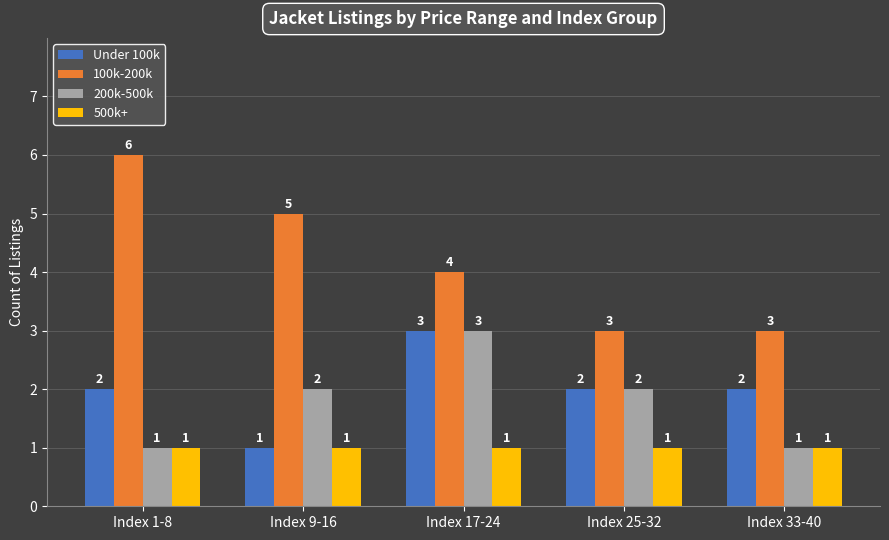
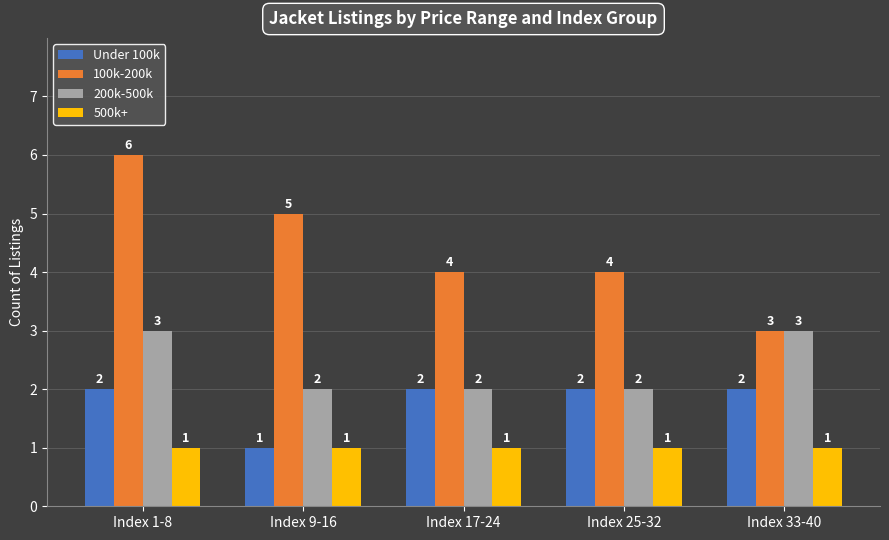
200k-500k, Index 1-8: 1 -> 3
Under 100k, Index 17-24: 3 -> 2
200k-500k, Index 17-24: 3 -> 2
100k-200k, Index 25-32: 3 -> 4
200k-500k, Index 33-40: 1 -> 3
